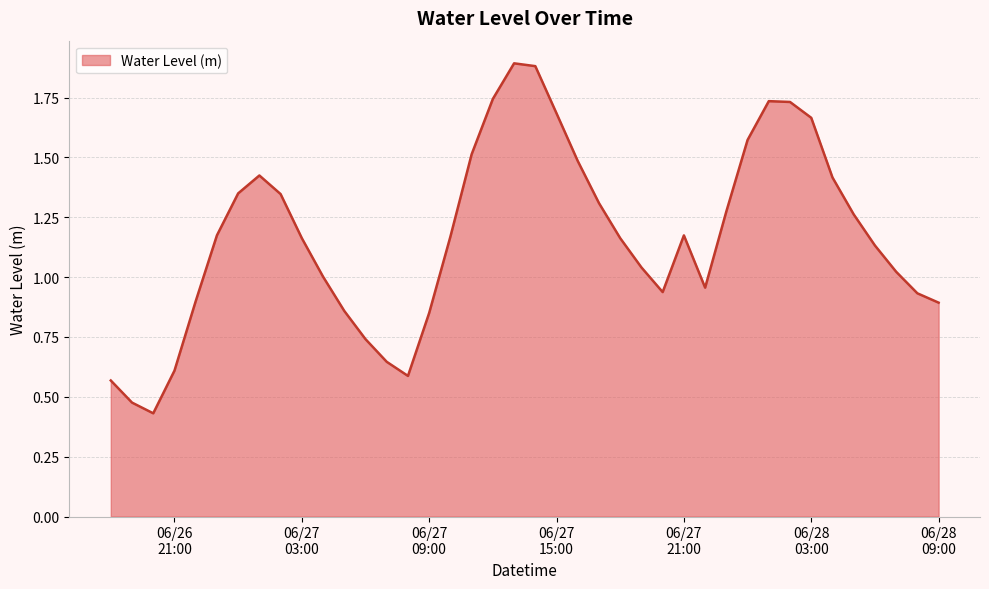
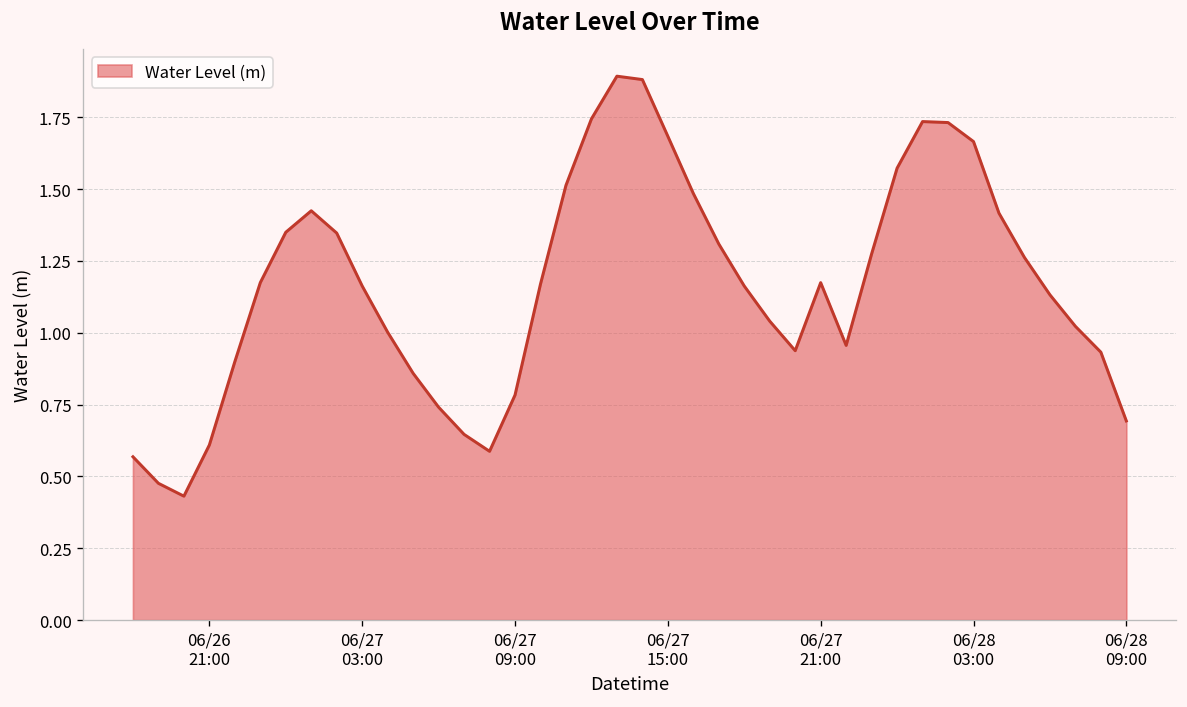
06/27 09:00: 0.85 -> 0.78
06/28 09:00: 0.89 -> 0.69
